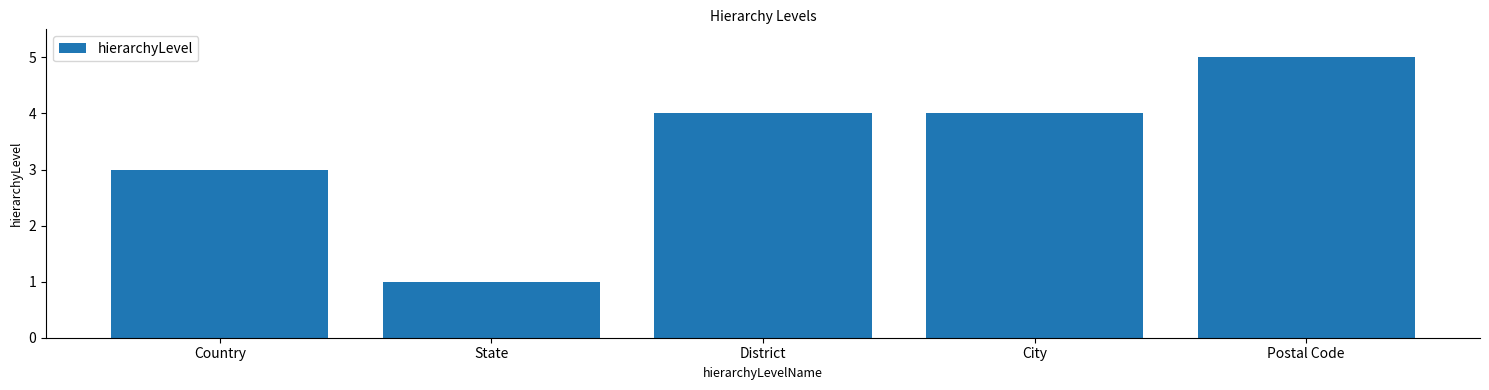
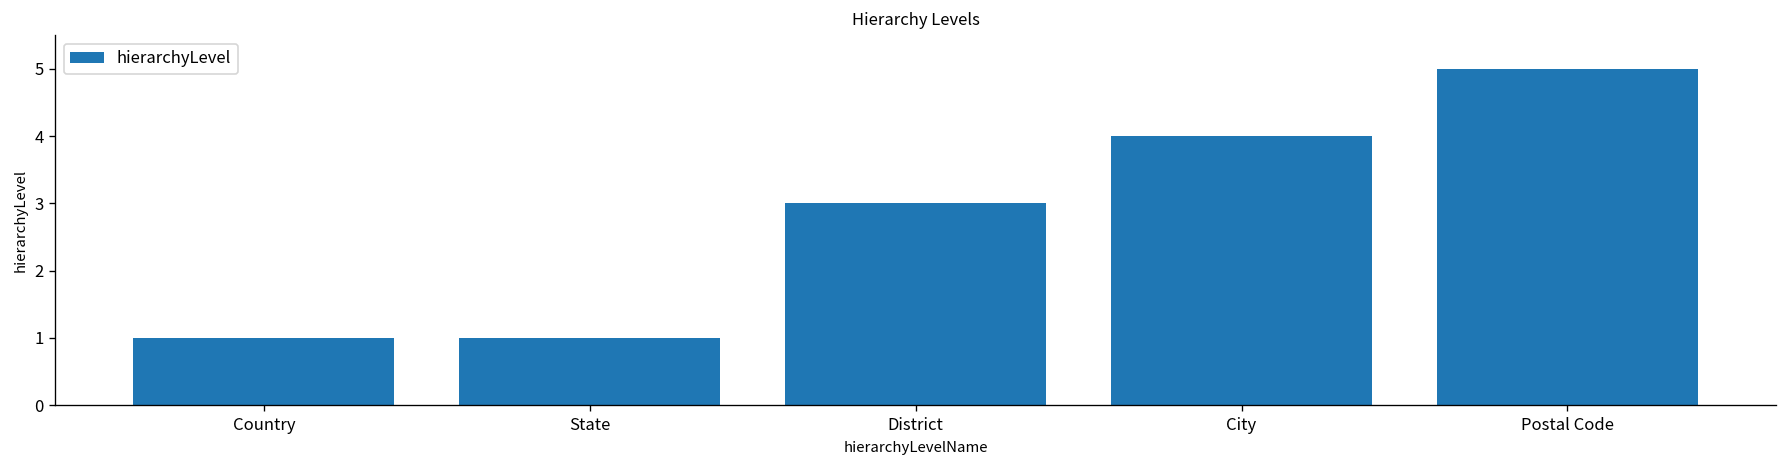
Country: 3 -> 1
District: 4 -> 3
